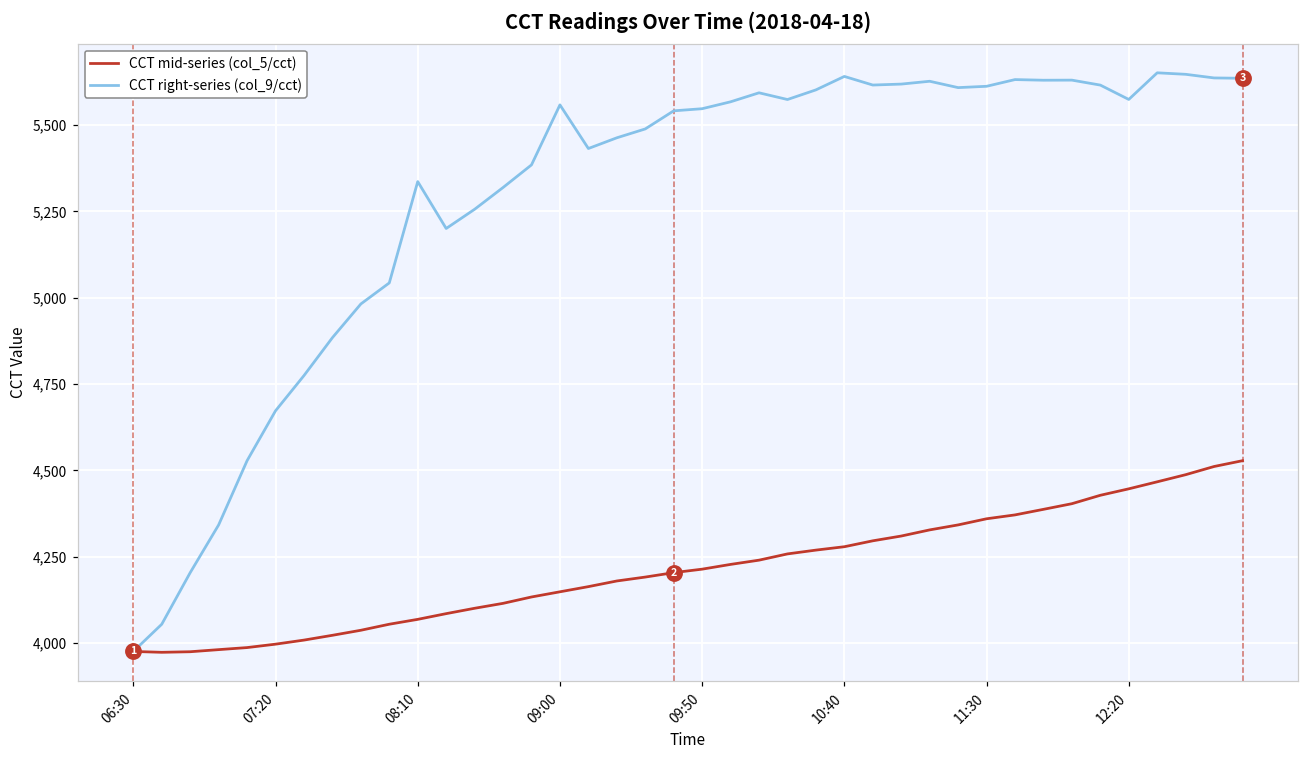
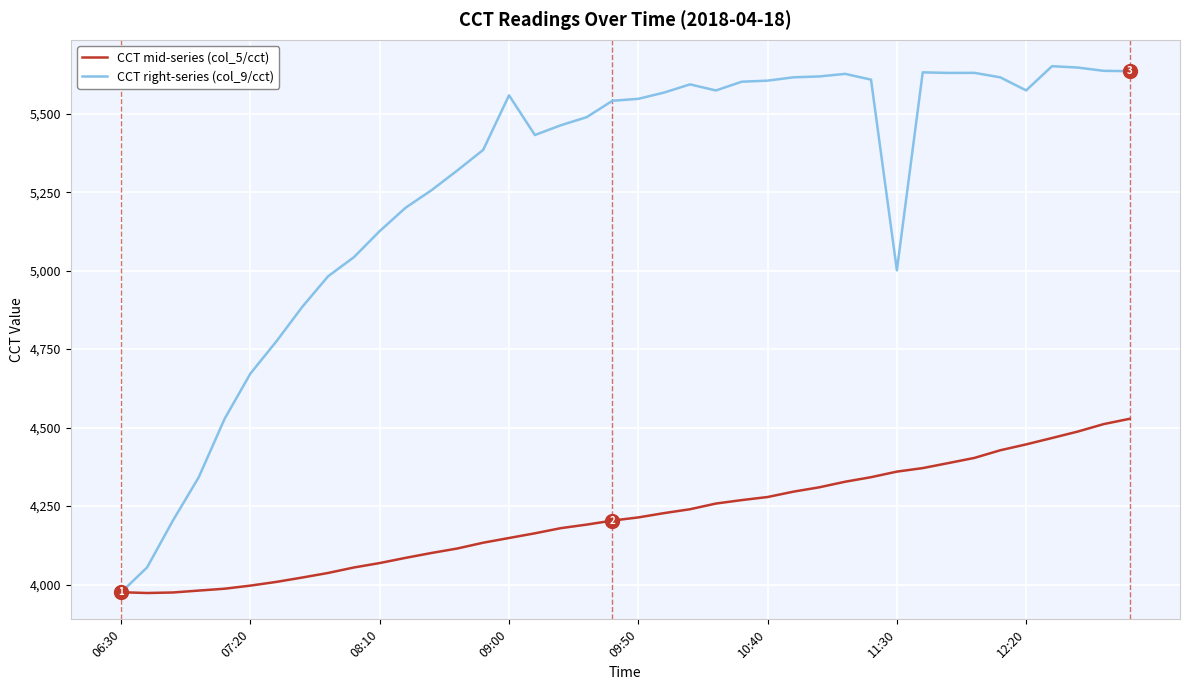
CCT right-series (col_9/cct), 08:10: 5,340 -> 5,130
CCT right-series (col_9/cct), 10:40: 5,640 -> 5,610
CCT right-series (col_9/cct), 11:30: 5,610 -> 5,000
